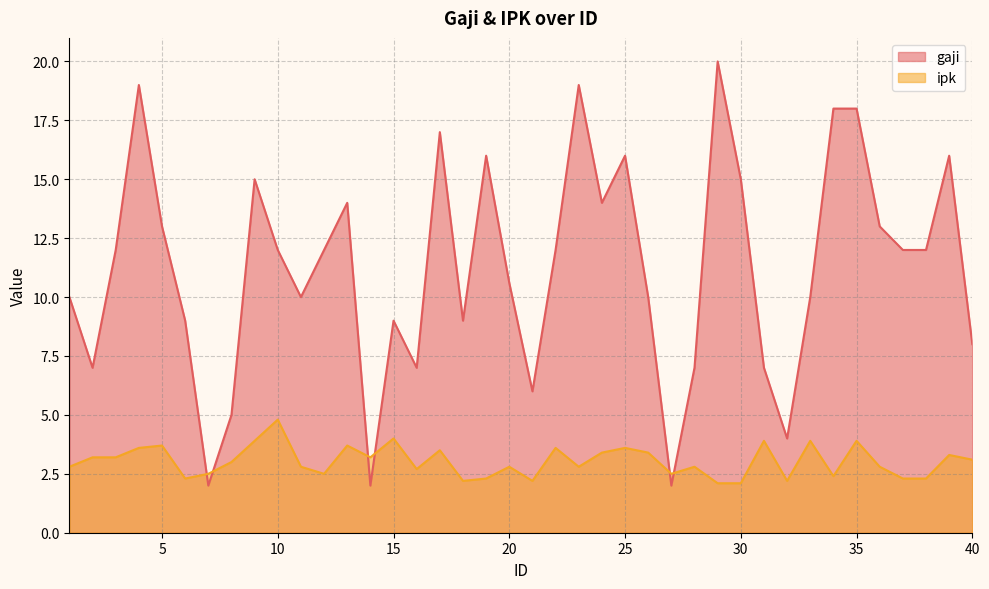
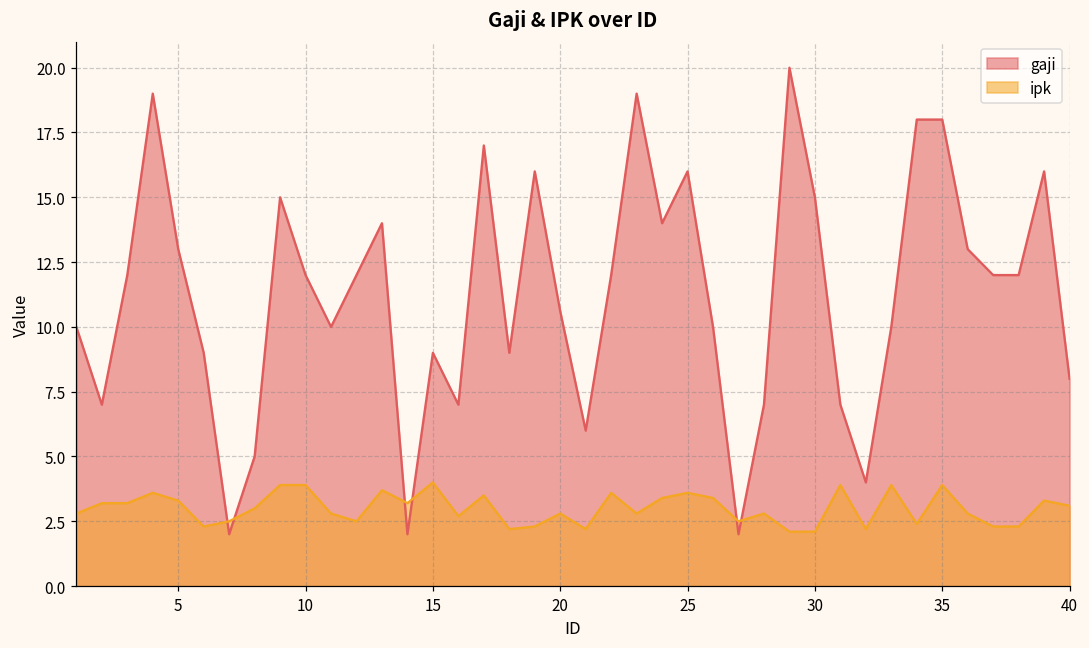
ipk, 5: 3.7 -> 3.3
ipk, 10: 4.8 -> 3.9
